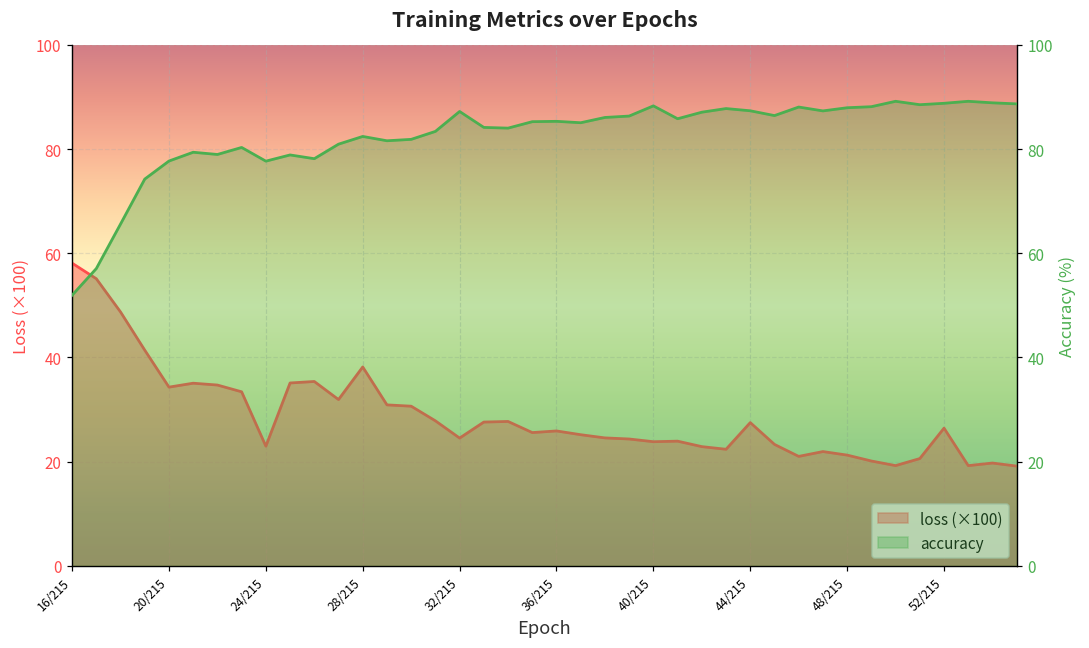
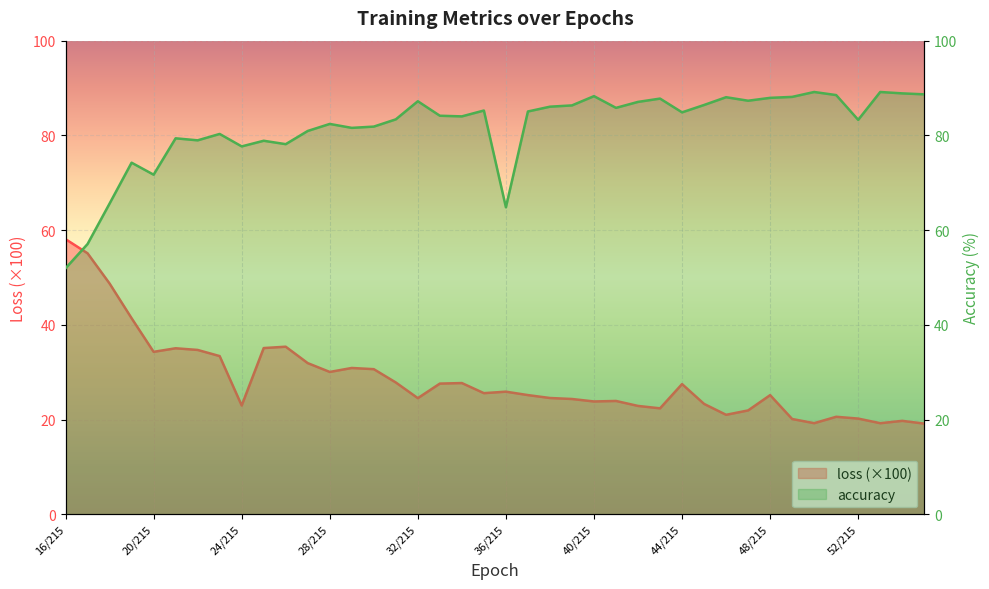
loss (×100), 28/215: 38 -> 30
loss (×100), 48/215: 21 -> 25
loss (×100), 52/215: 26 -> 20
accuracy, 20/215: 78 -> 72
accuracy, 36/215: 85 -> 65
accuracy, 44/215: 87 -> 85
accuracy, 52/215: 89 -> 83
